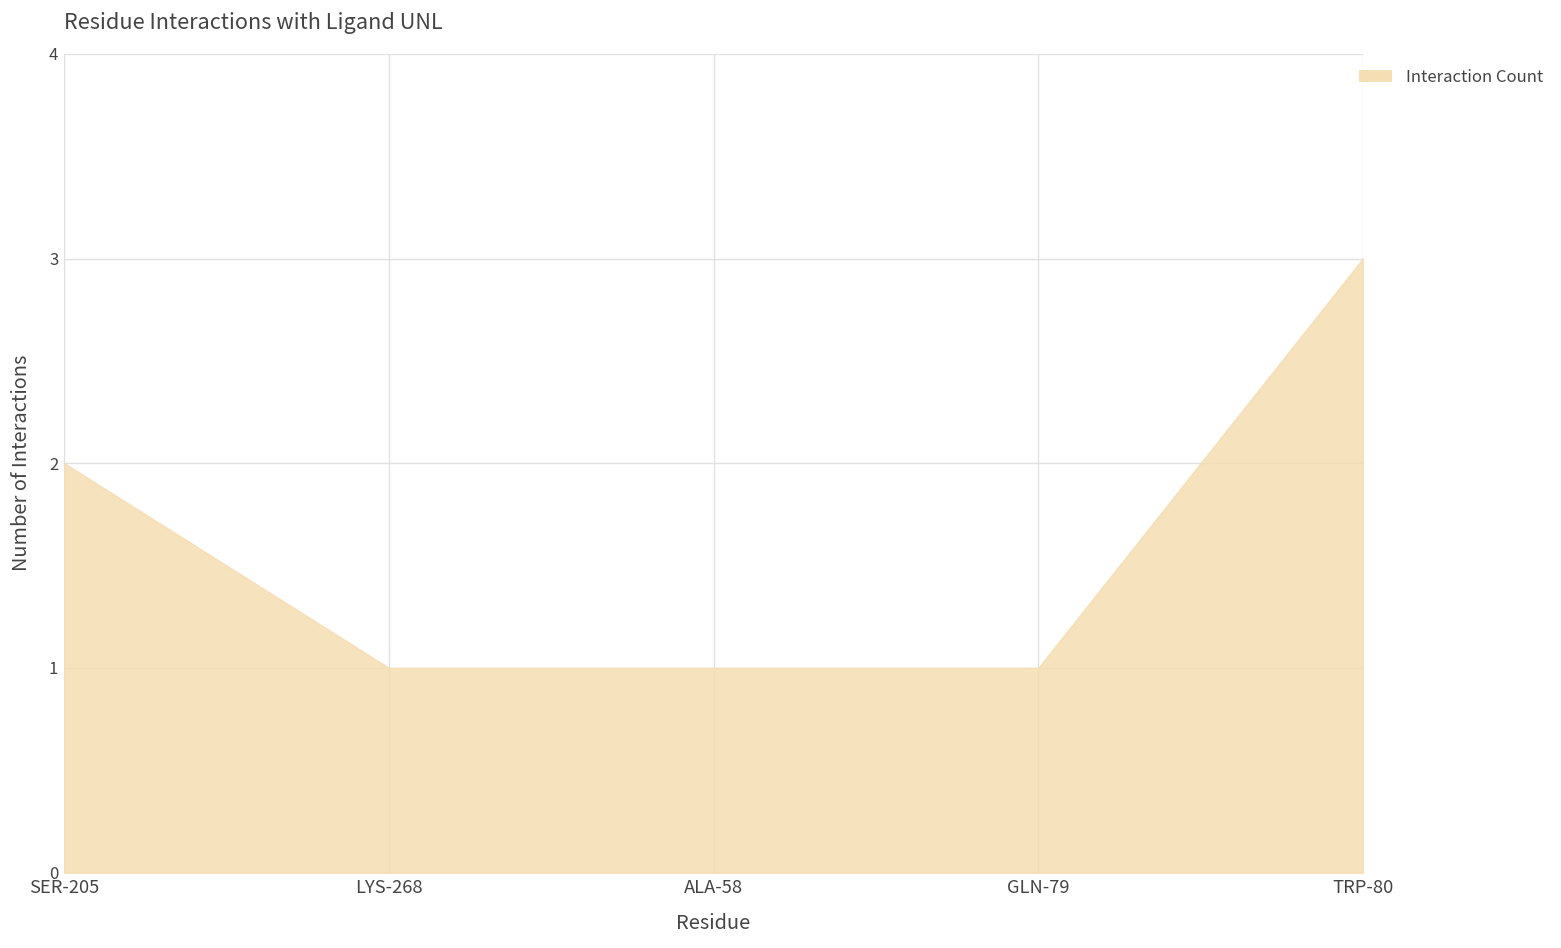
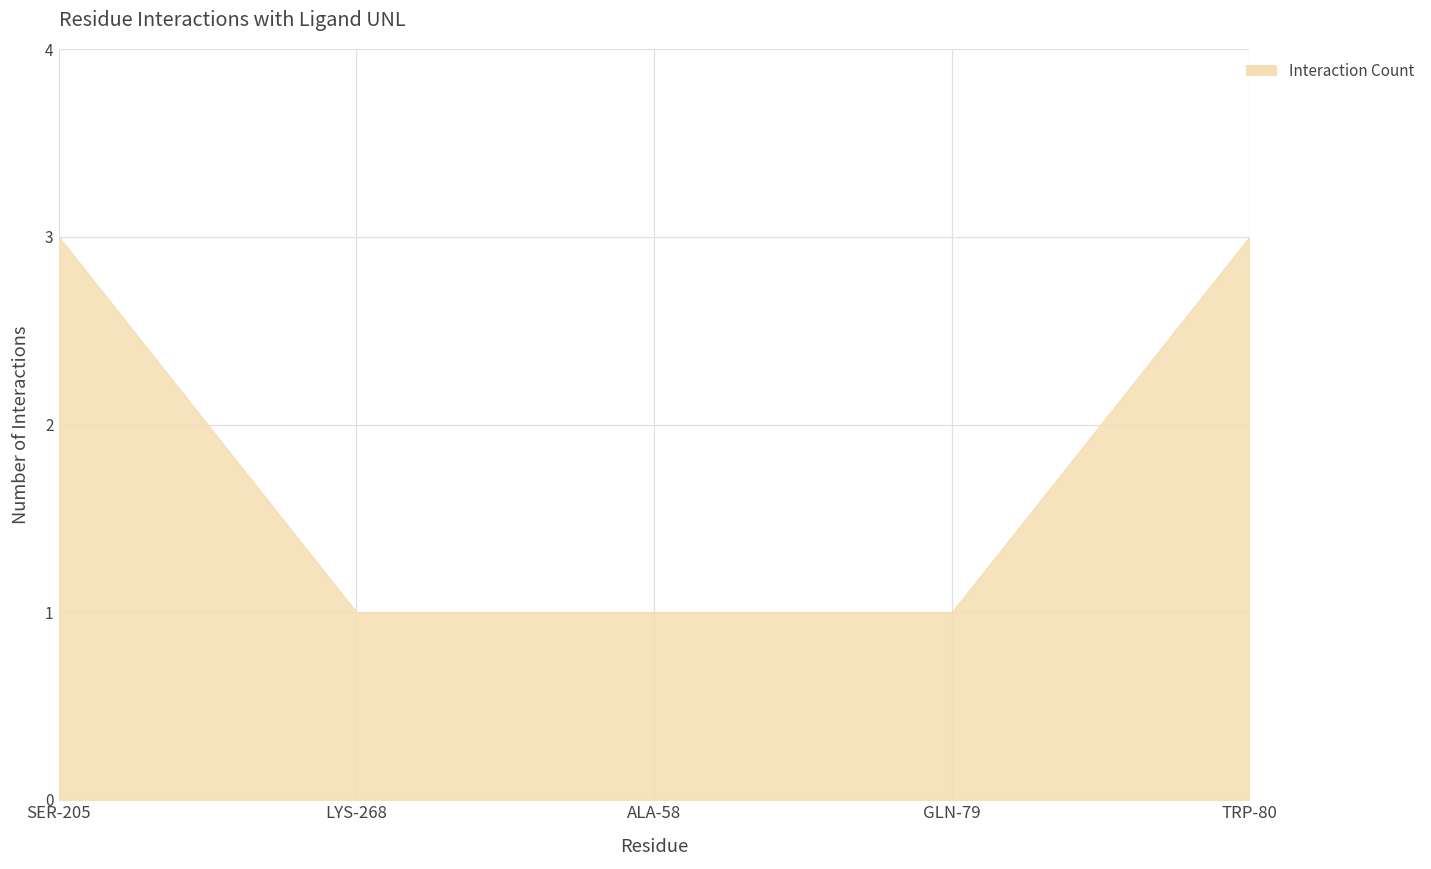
SER-205: 2 -> 3
